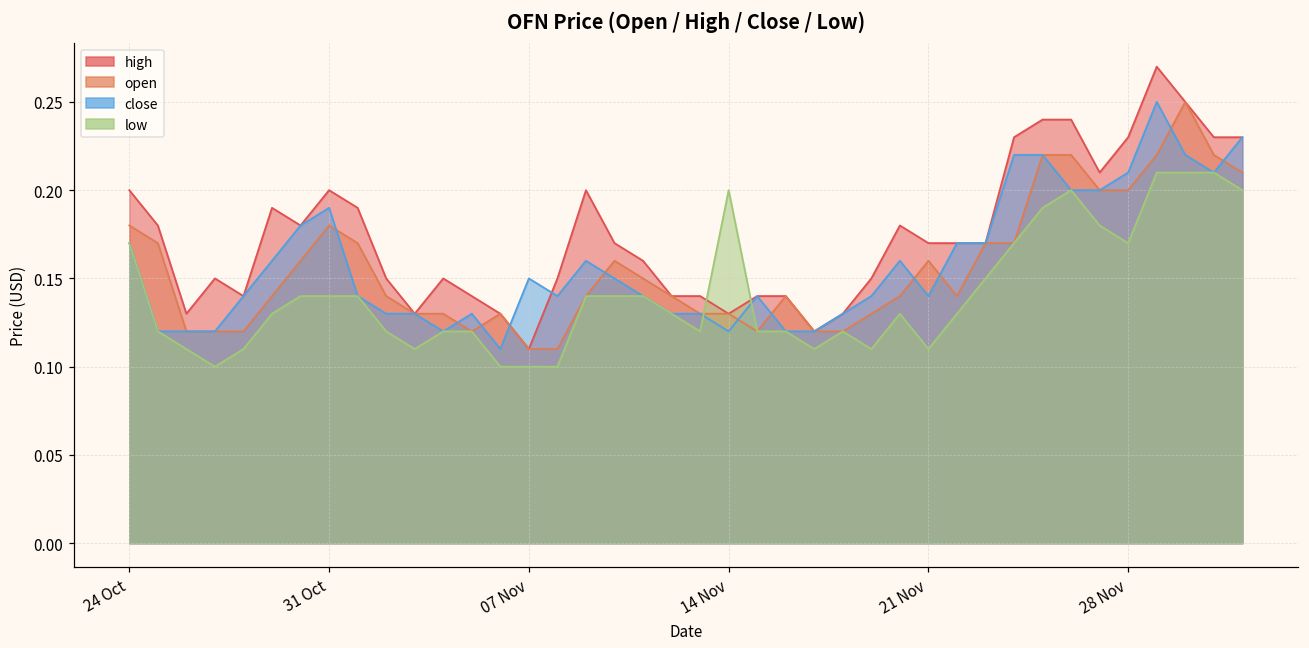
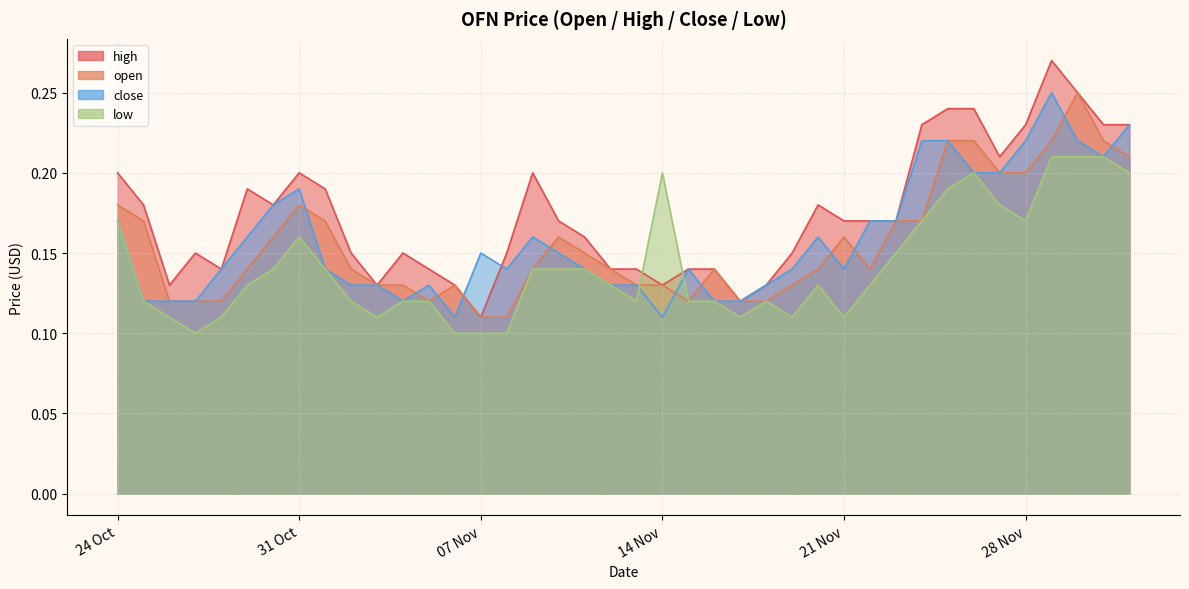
low, 31 Oct: 0.14 -> 0.16
close, 14 Nov: 0.12 -> 0.11
close, 28 Nov: 0.21 -> 0.22
